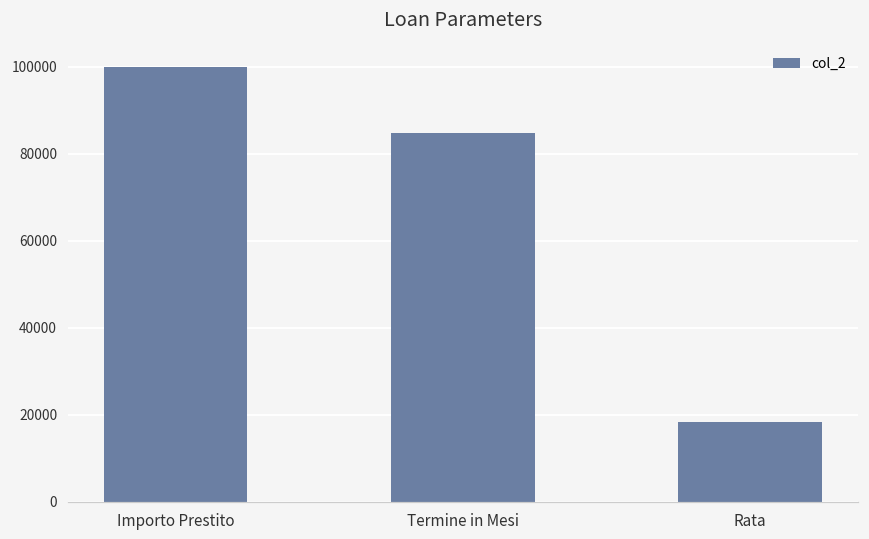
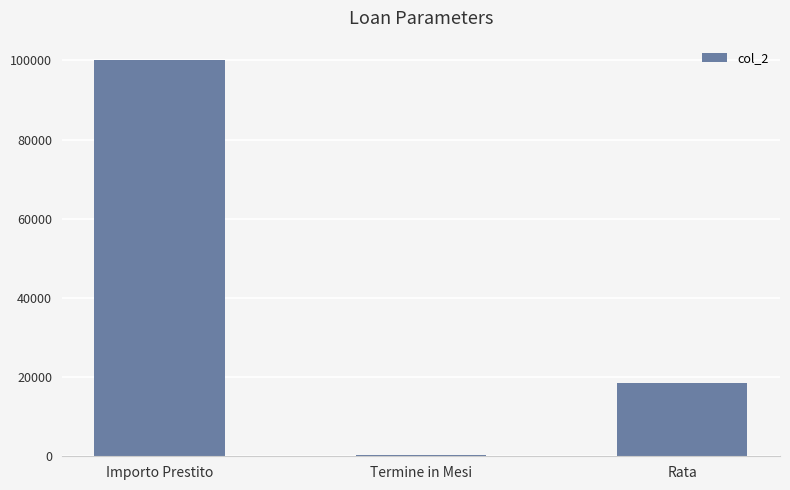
Termine in Mesi: 85000 -> 0
